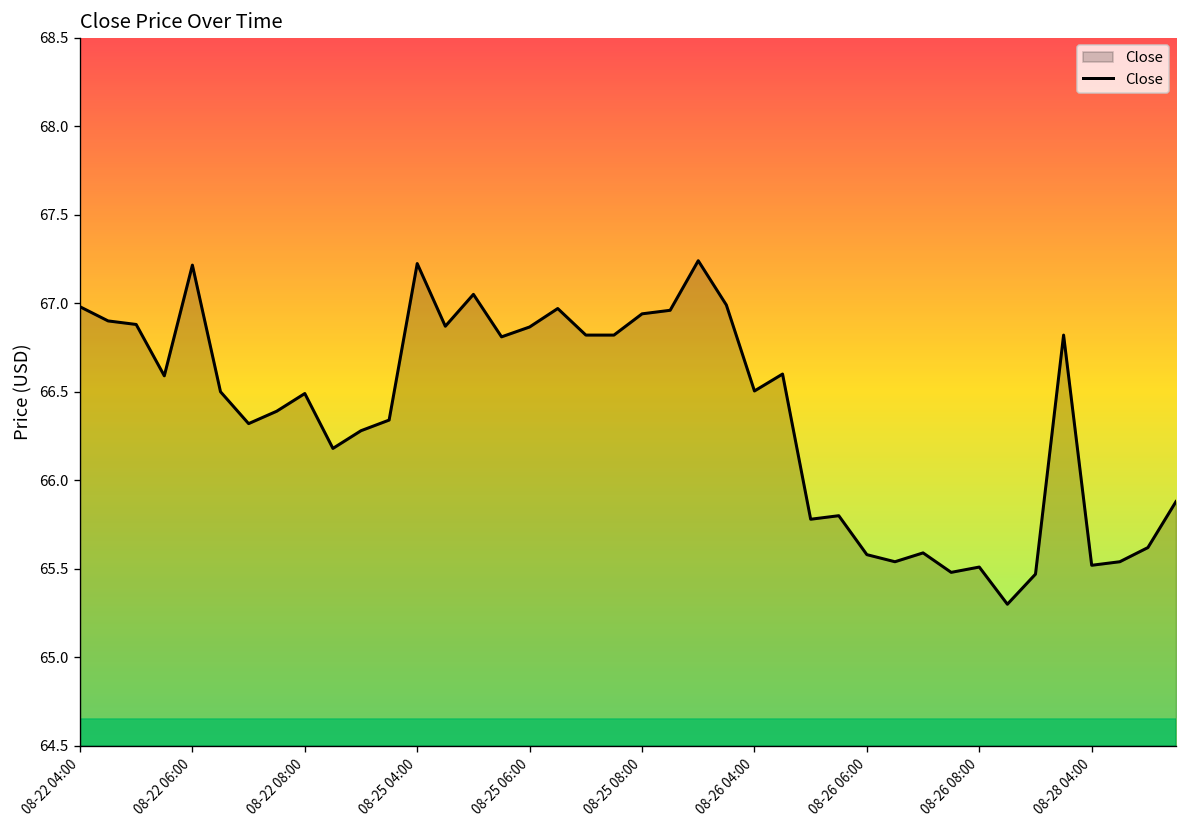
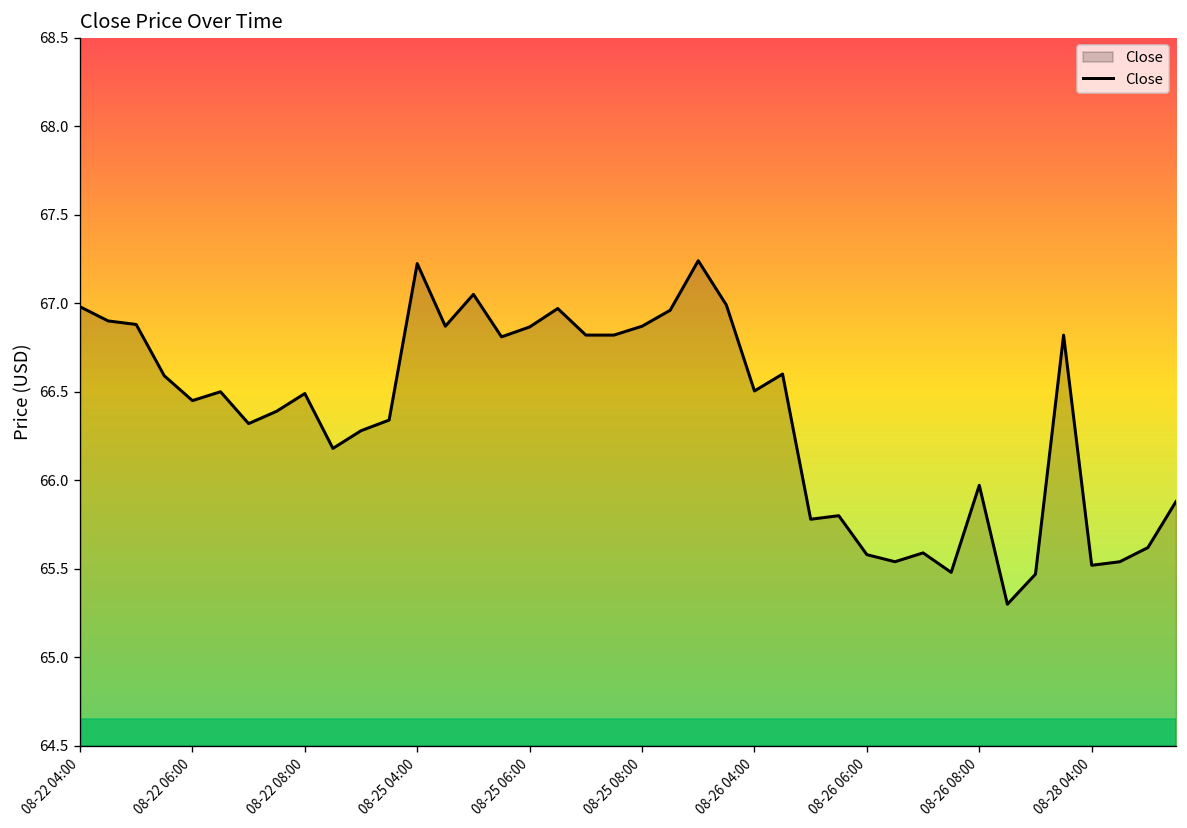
08-22 06:00: 67.22 -> 66.45
08-25 08:00: 66.94 -> 66.87
08-26 08:00: 65.51 -> 65.97
